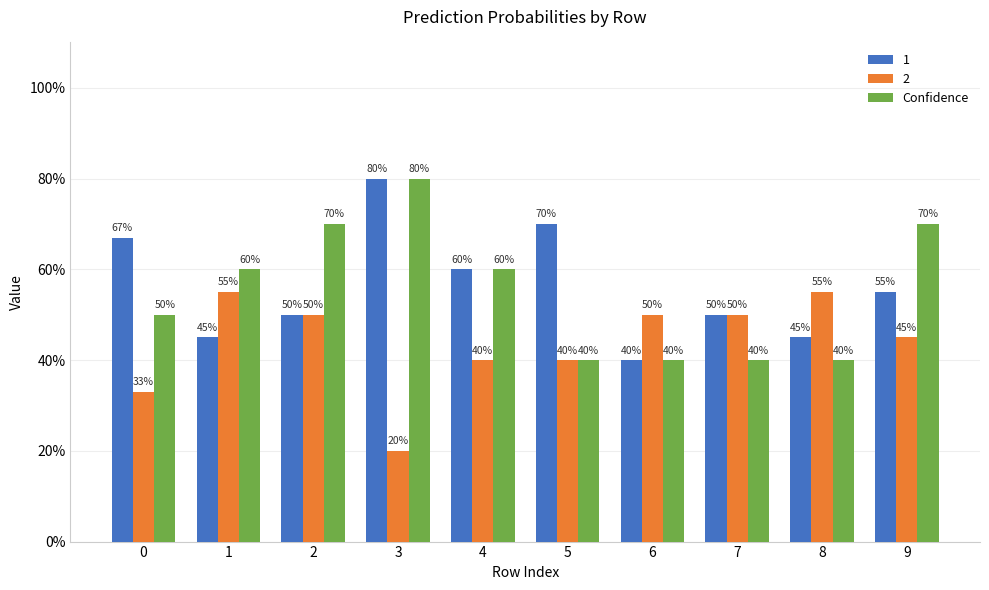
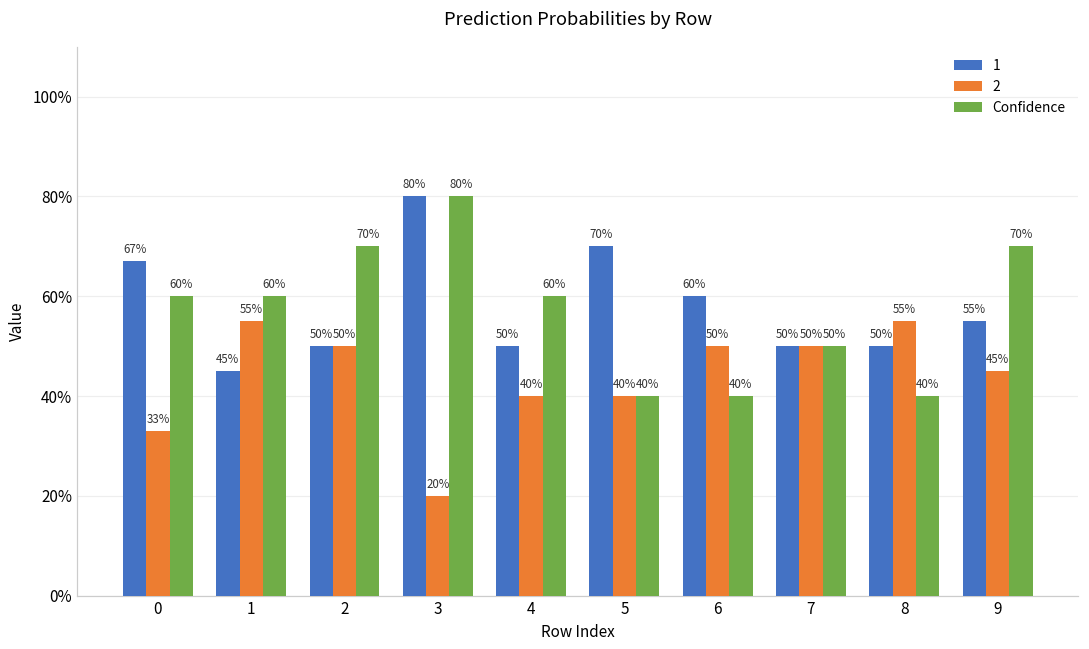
Confidence, 0: 50% -> 60%
1, 4: 60% -> 50%
1, 6: 40% -> 60%
Confidence, 7: 40% -> 50%
1, 8: 45% -> 50%
